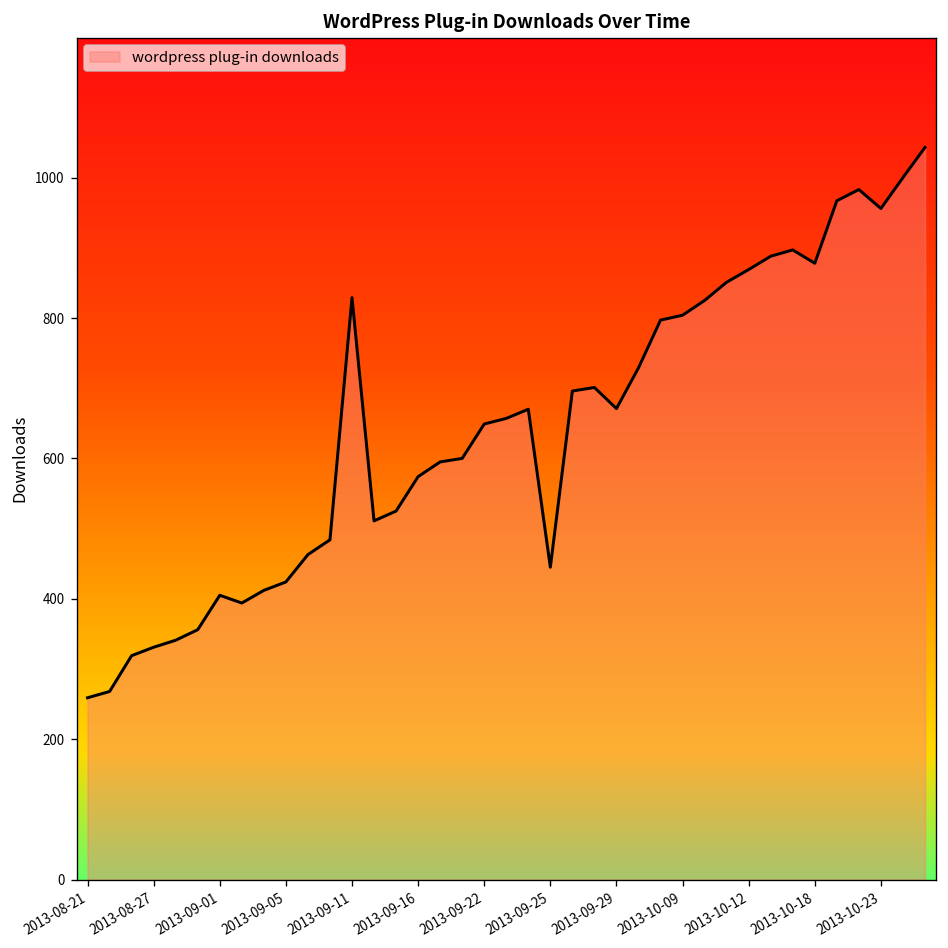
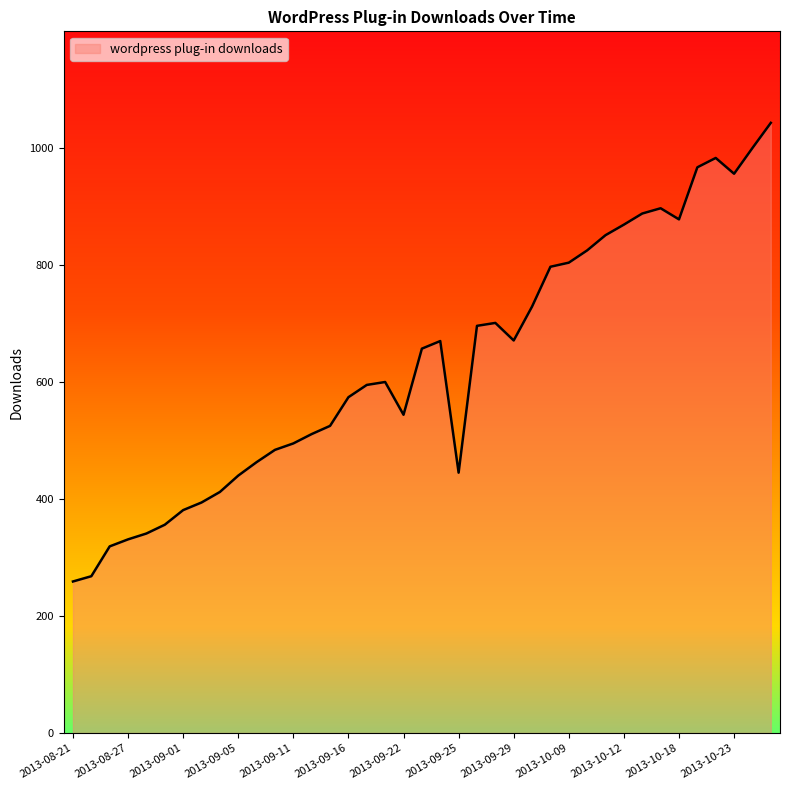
2013-09-01: 410 -> 380
2013-09-05: 420 -> 440
2013-09-11: 830 -> 500
2013-09-22: 650 -> 540
